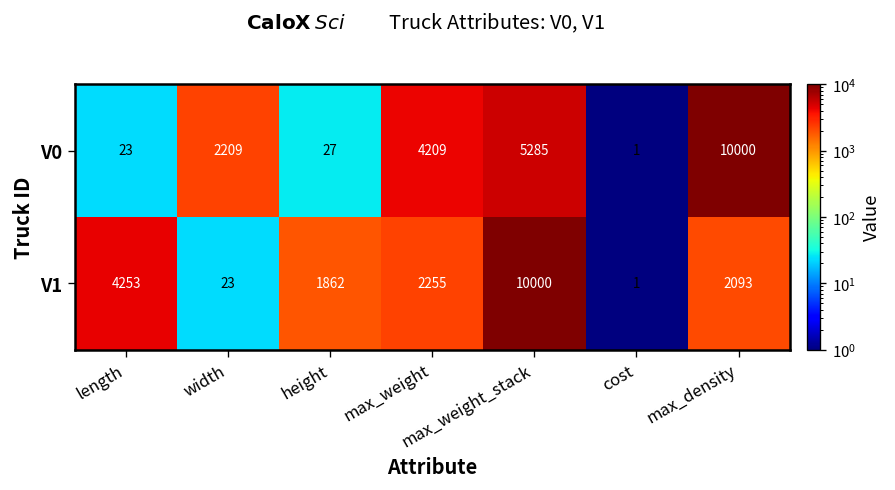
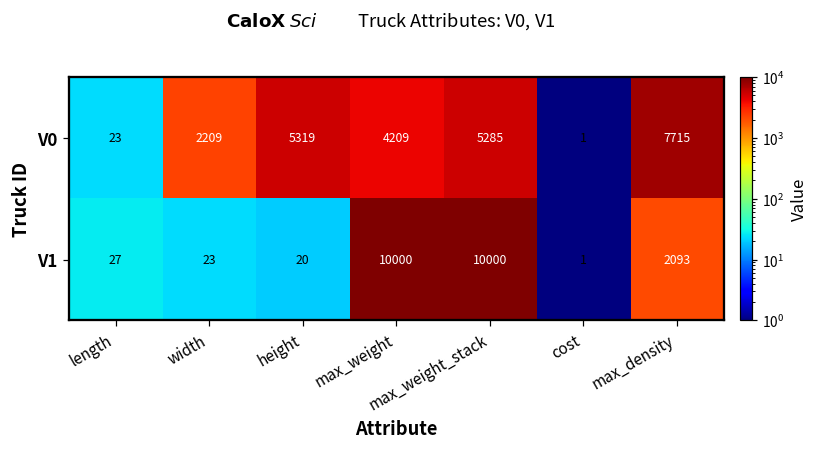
V0, height: 27 -> 5319
V0, max_density: 10000 -> 7715
V1, length: 4253 -> 27
V1, height: 1862 -> 20
V1, max_weight: 2255 -> 10000
